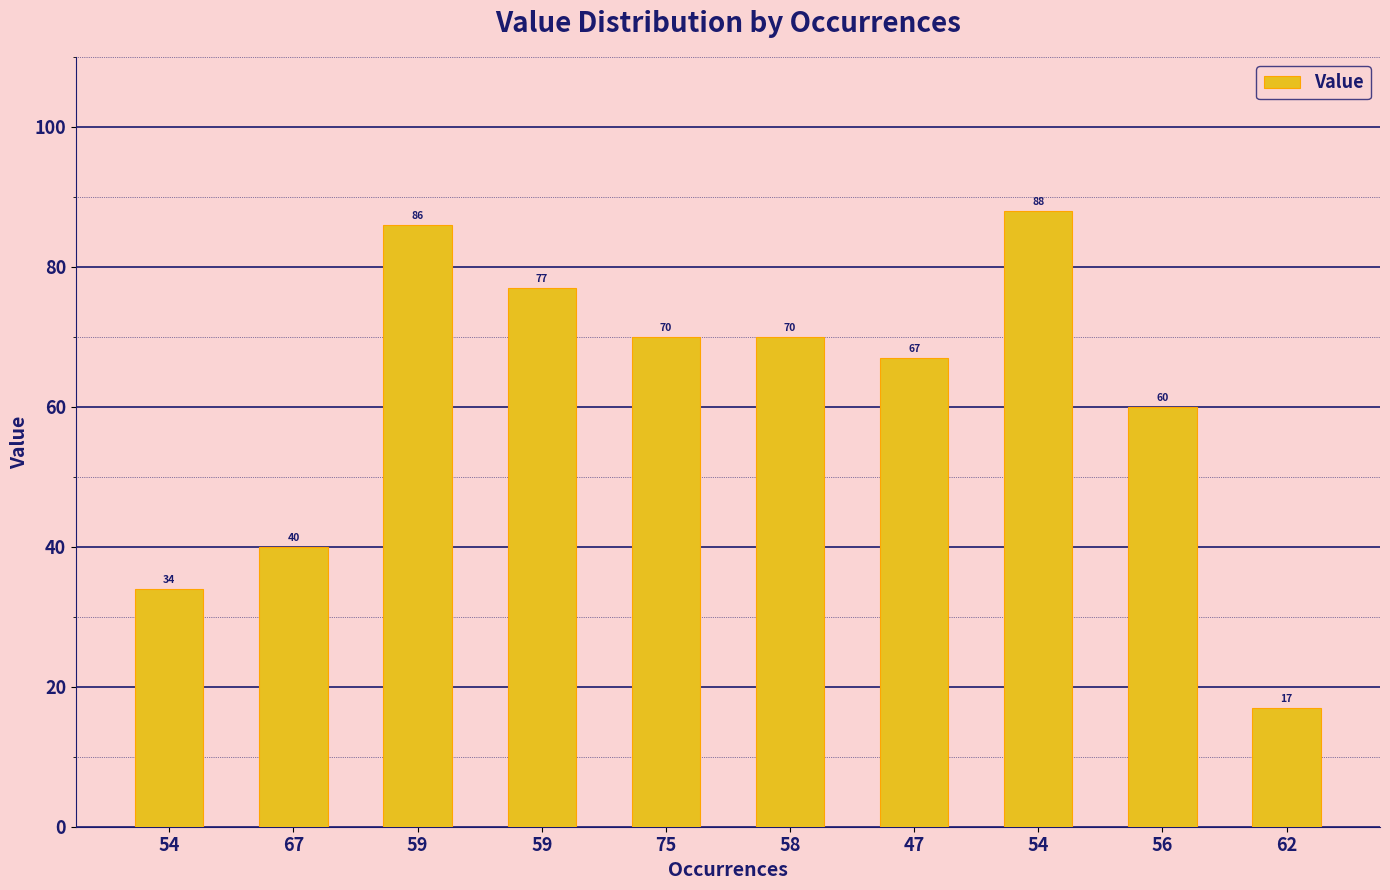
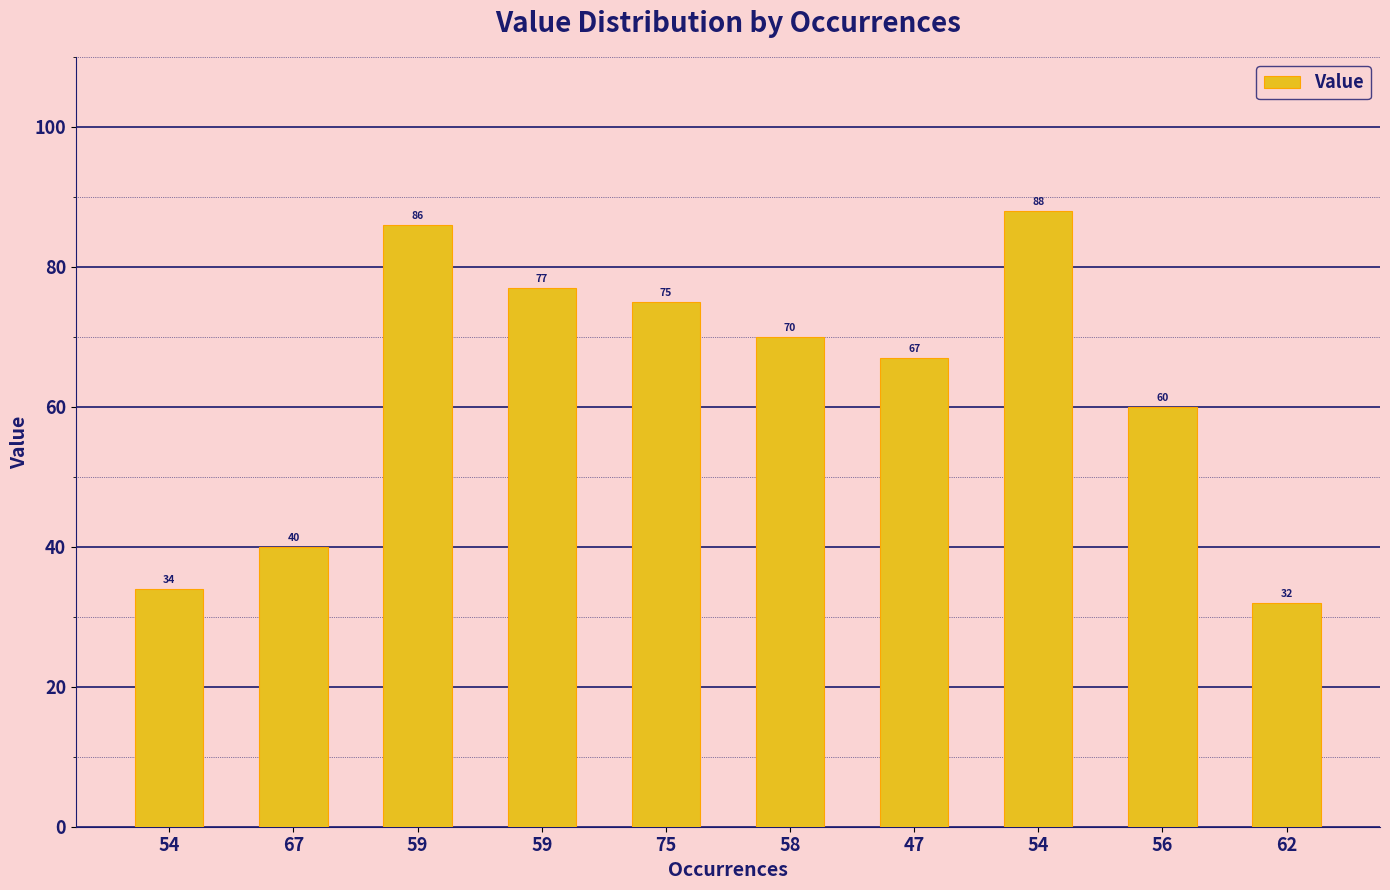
75: 70 -> 75
62: 17 -> 32
